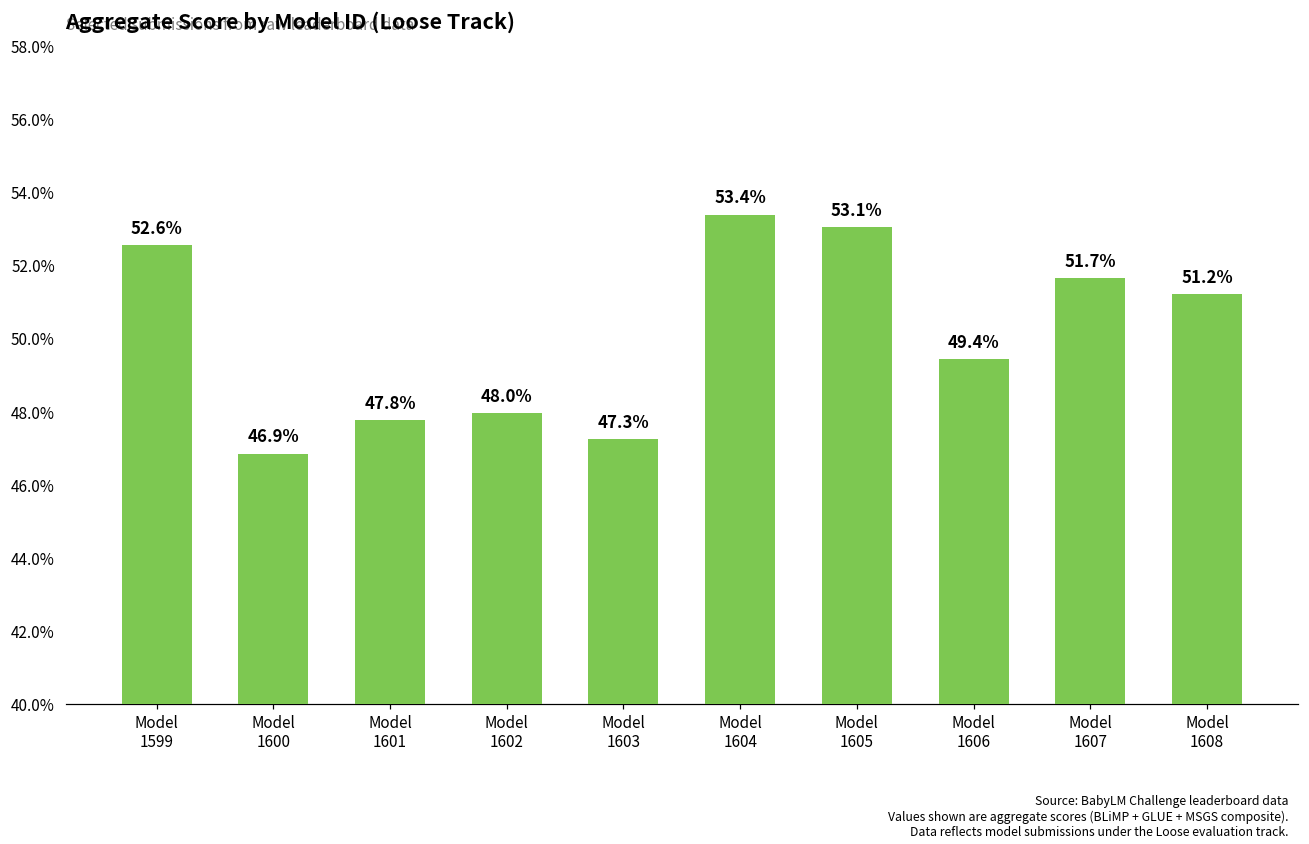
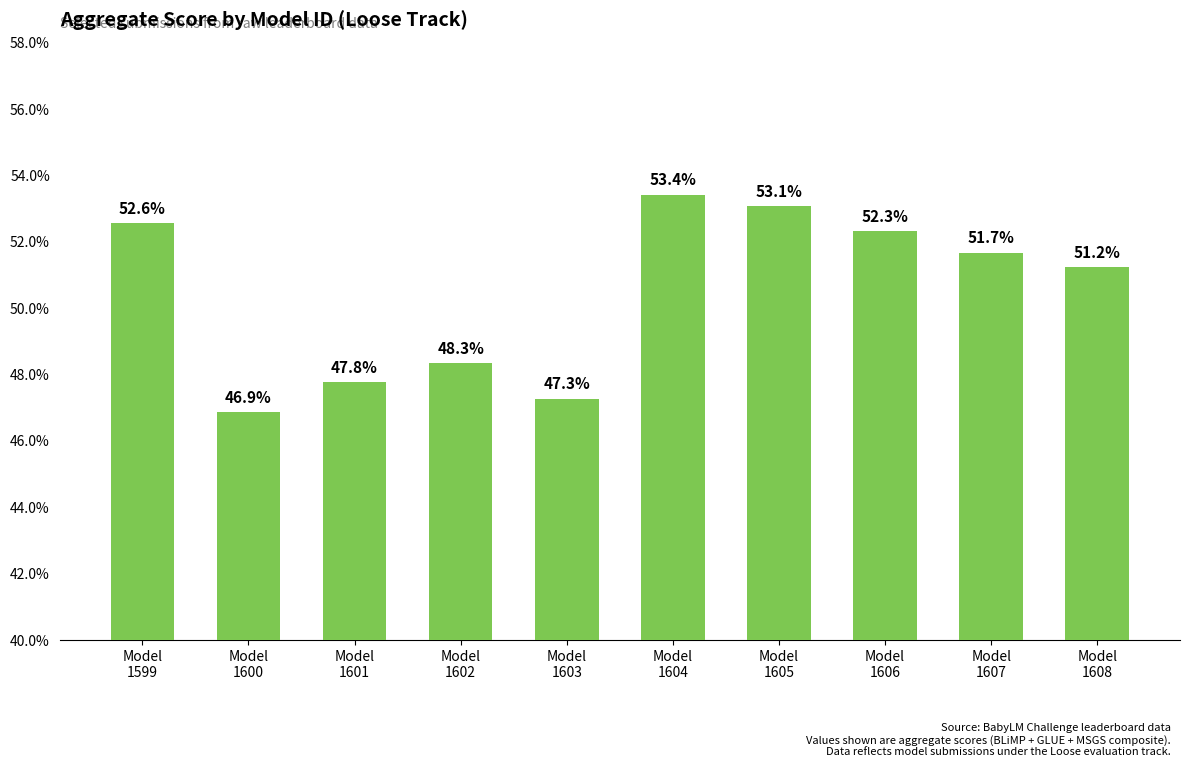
Model 1602: 48.0% -> 48.3%
Model 1606: 49.4% -> 52.3%
